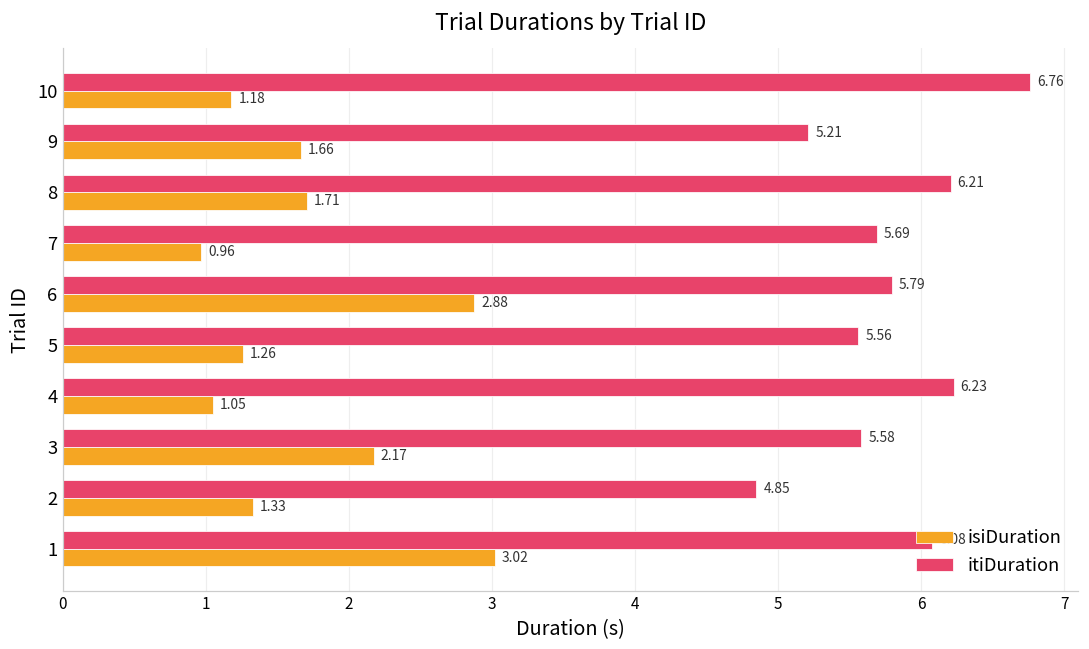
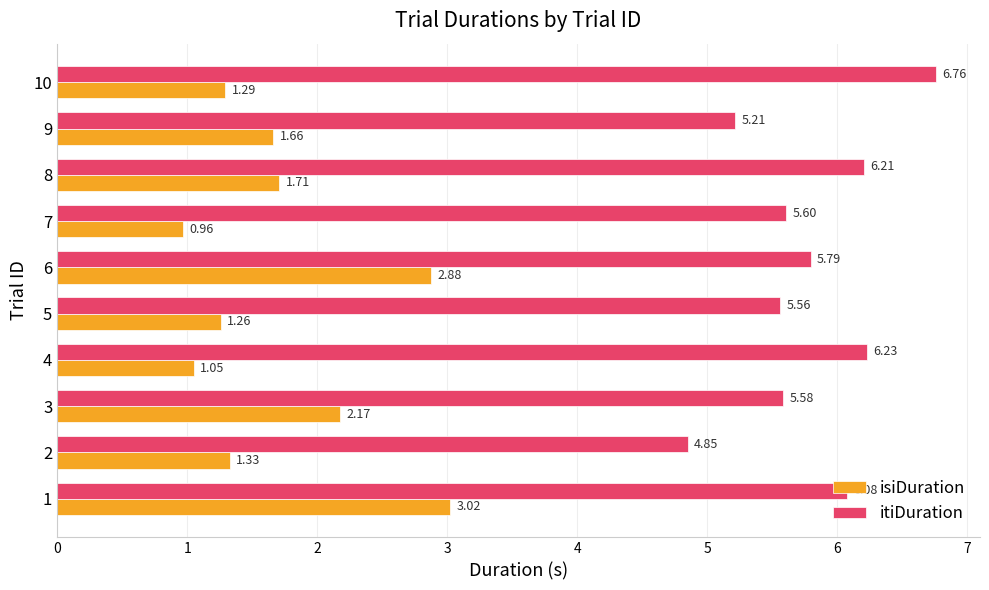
isiDuration, 10: 1.18 -> 1.29
itiDuration, 7: 5.69 -> 5.60
